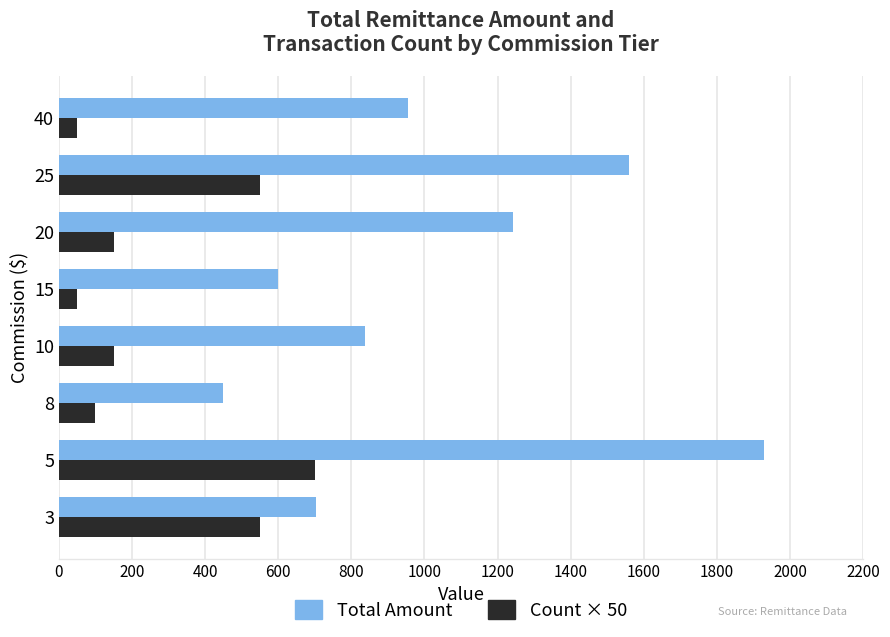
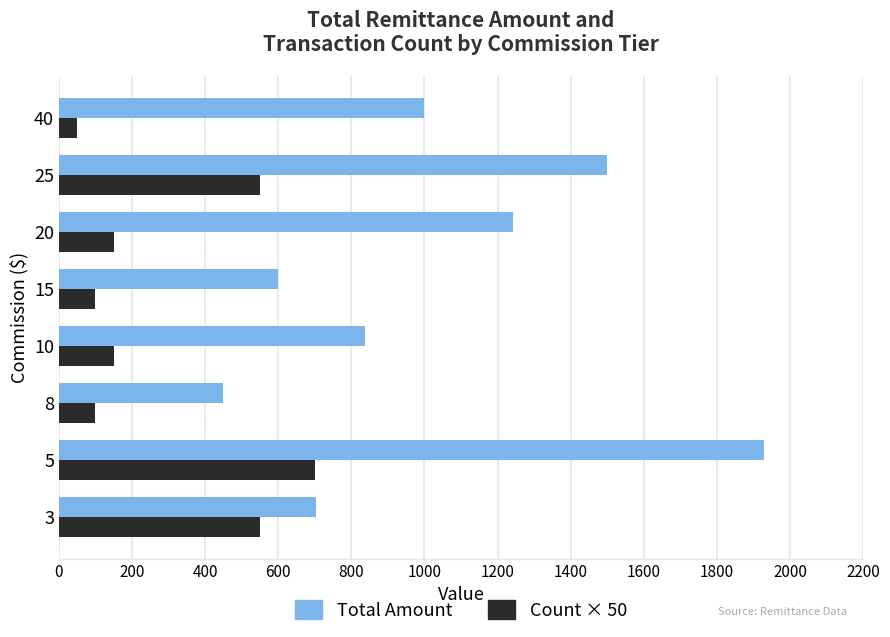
Total Amount, 40: 960 -> 1000
Total Amount, 25: 1560 -> 1500
Count × 50, 15: 50 -> 100
